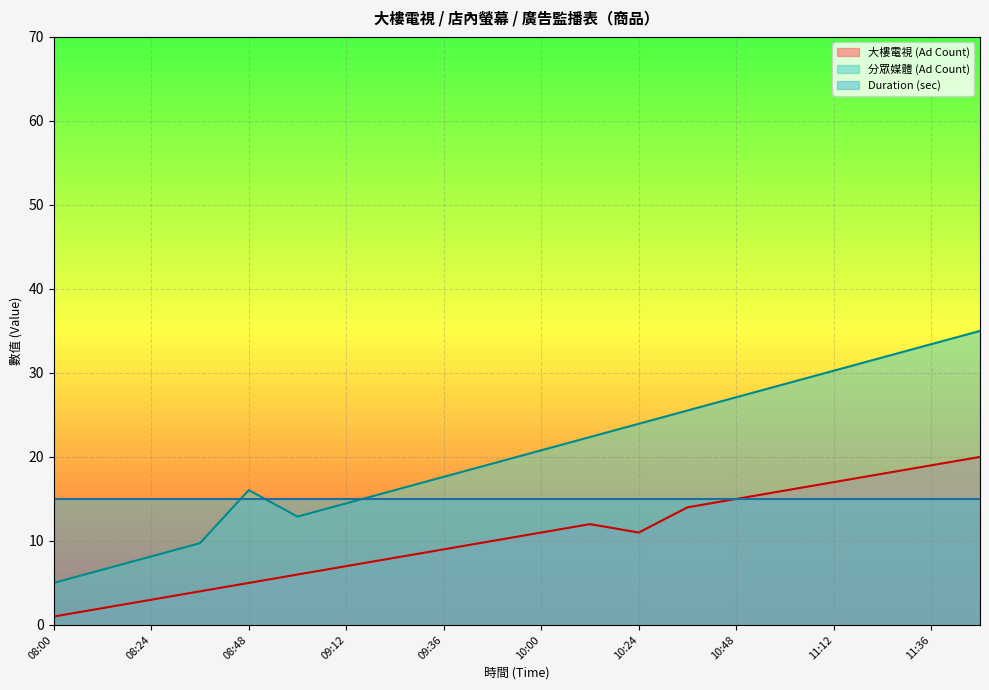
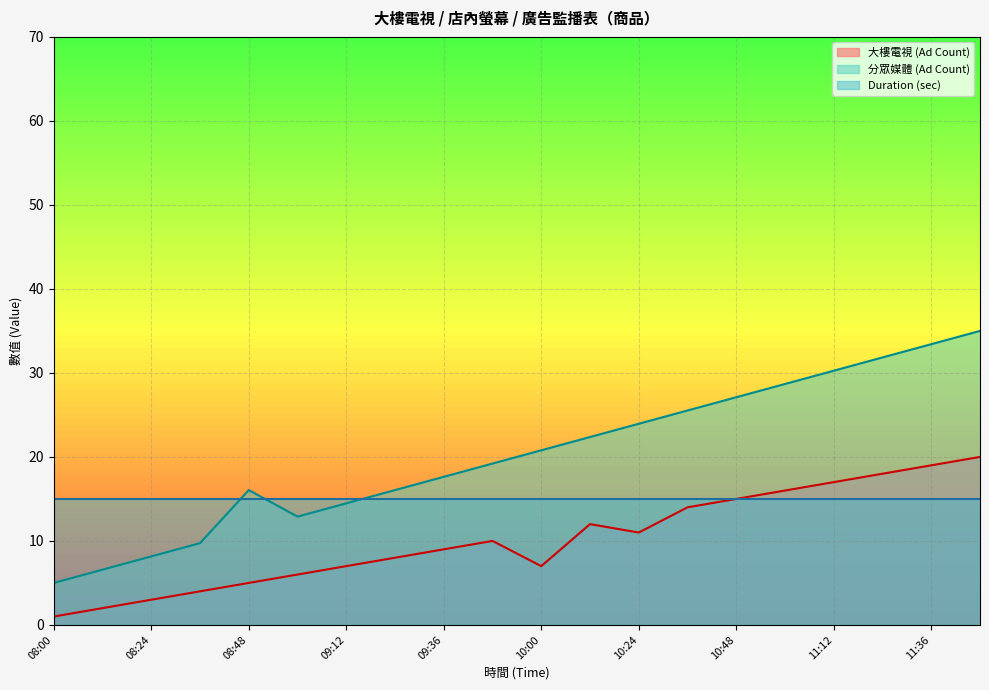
大樓電視 (Ad Count), 10:00: 11 -> 7
